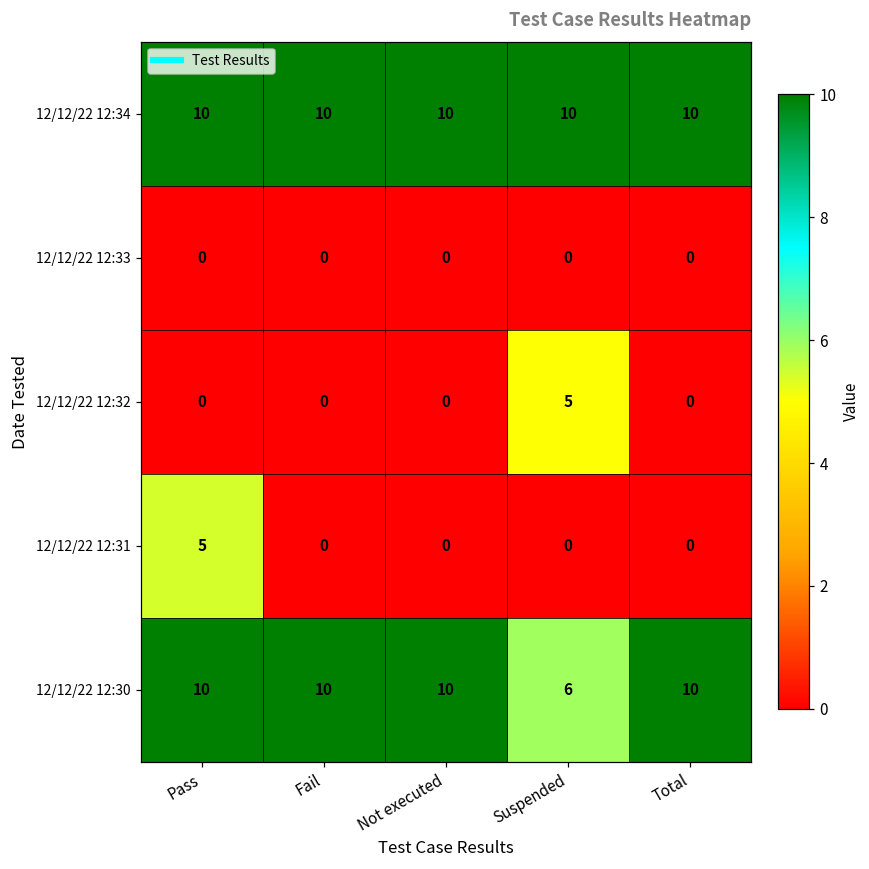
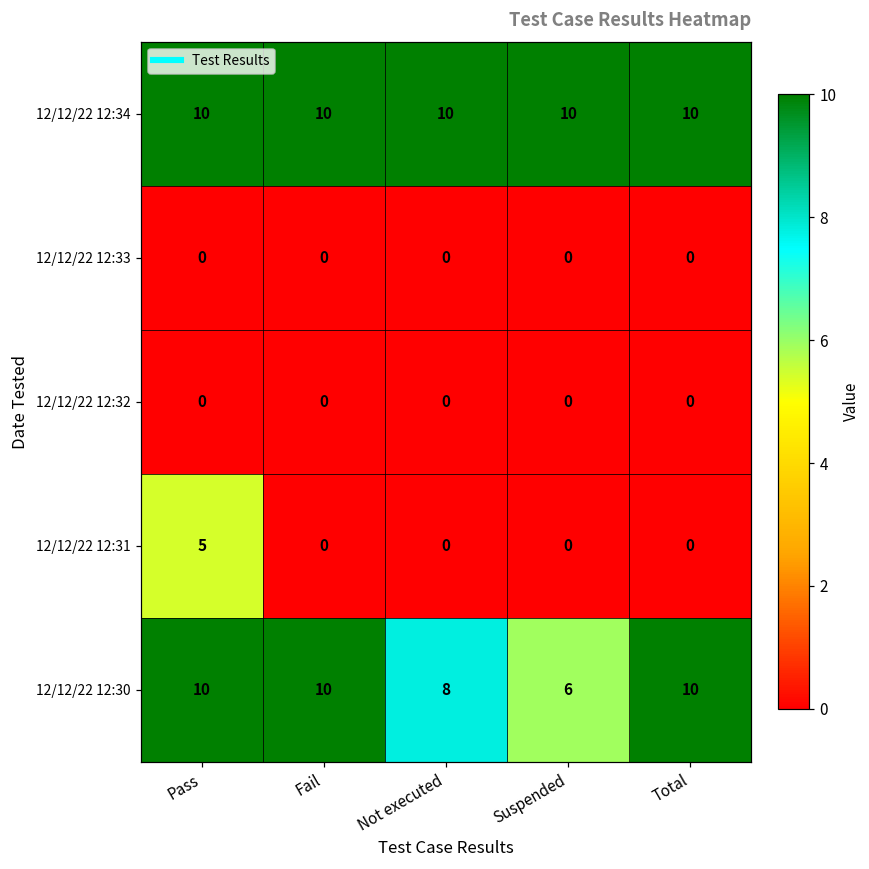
12/12/22 12:32, Suspended: 5 -> 0
12/12/22 12:30, Not executed: 10 -> 8
